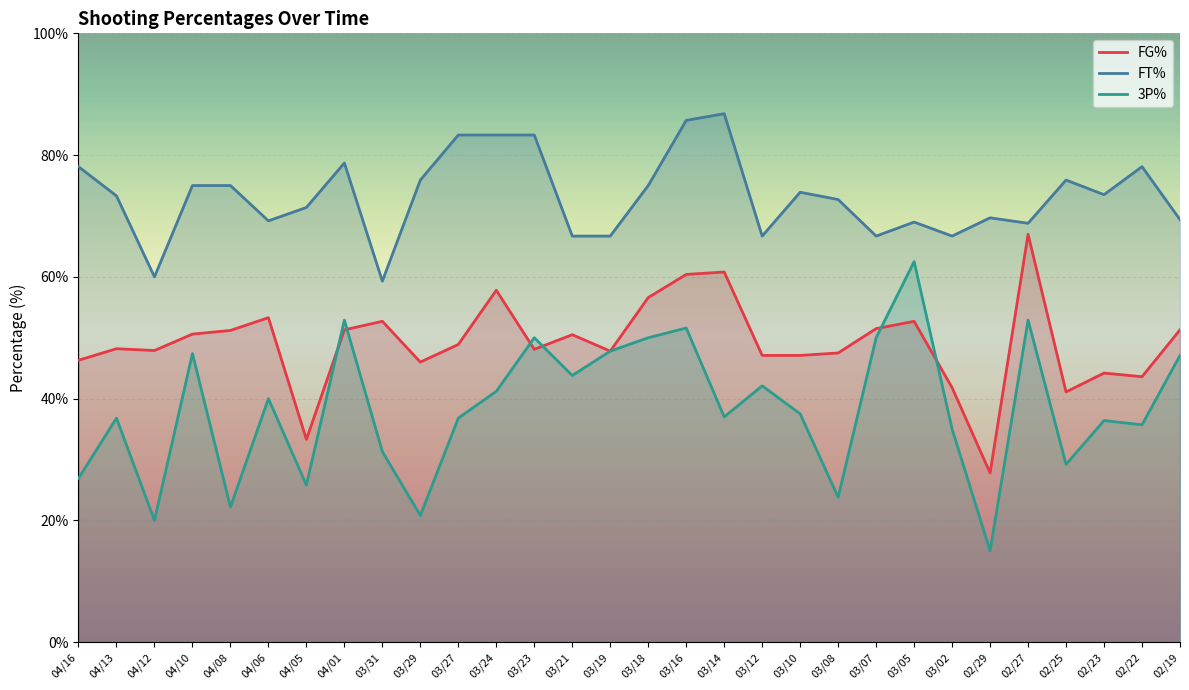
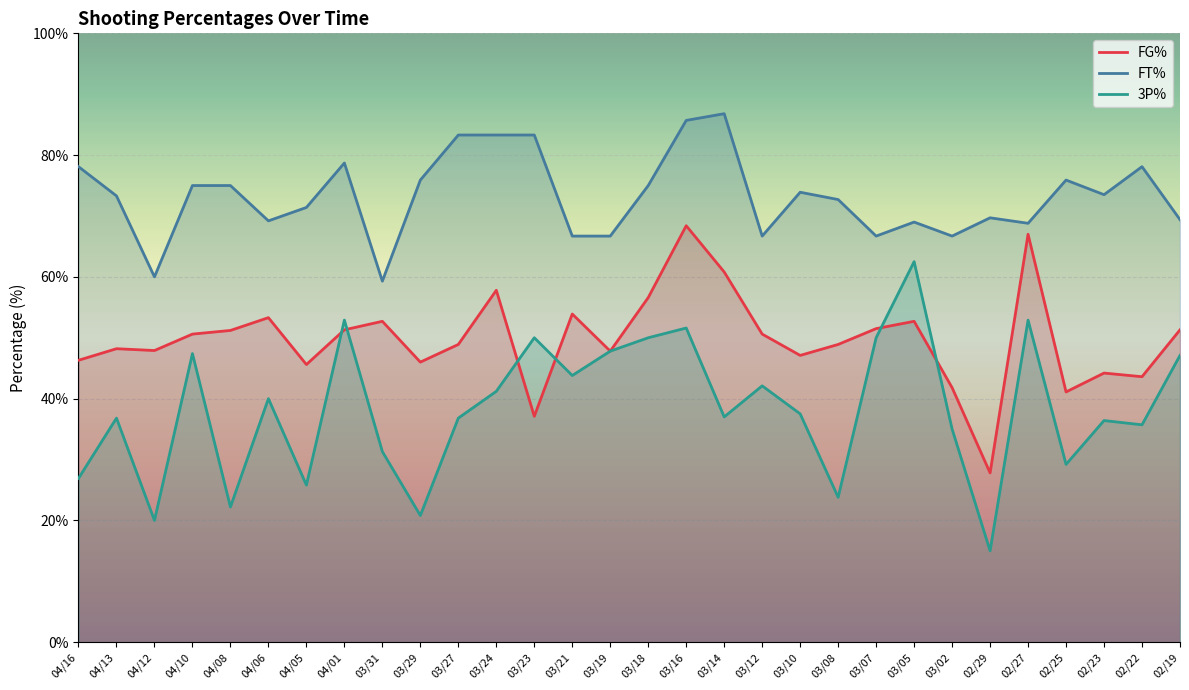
FG%, 04/05: 33% -> 46%
FG%, 03/23: 48% -> 37%
FG%, 03/21: 51% -> 54%
FG%, 03/16: 60% -> 68%
FG%, 03/12: 47% -> 51%
FG%, 03/08: 48% -> 49%
